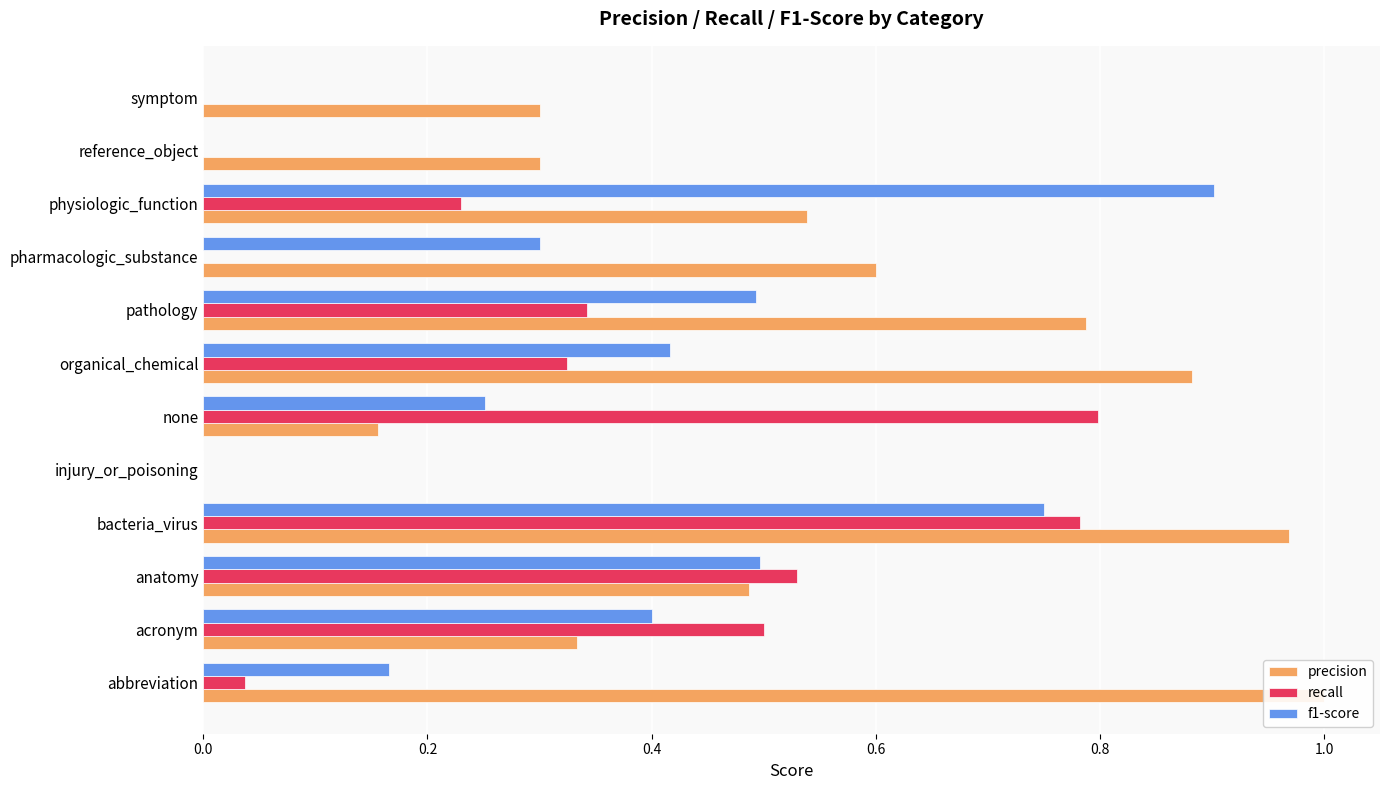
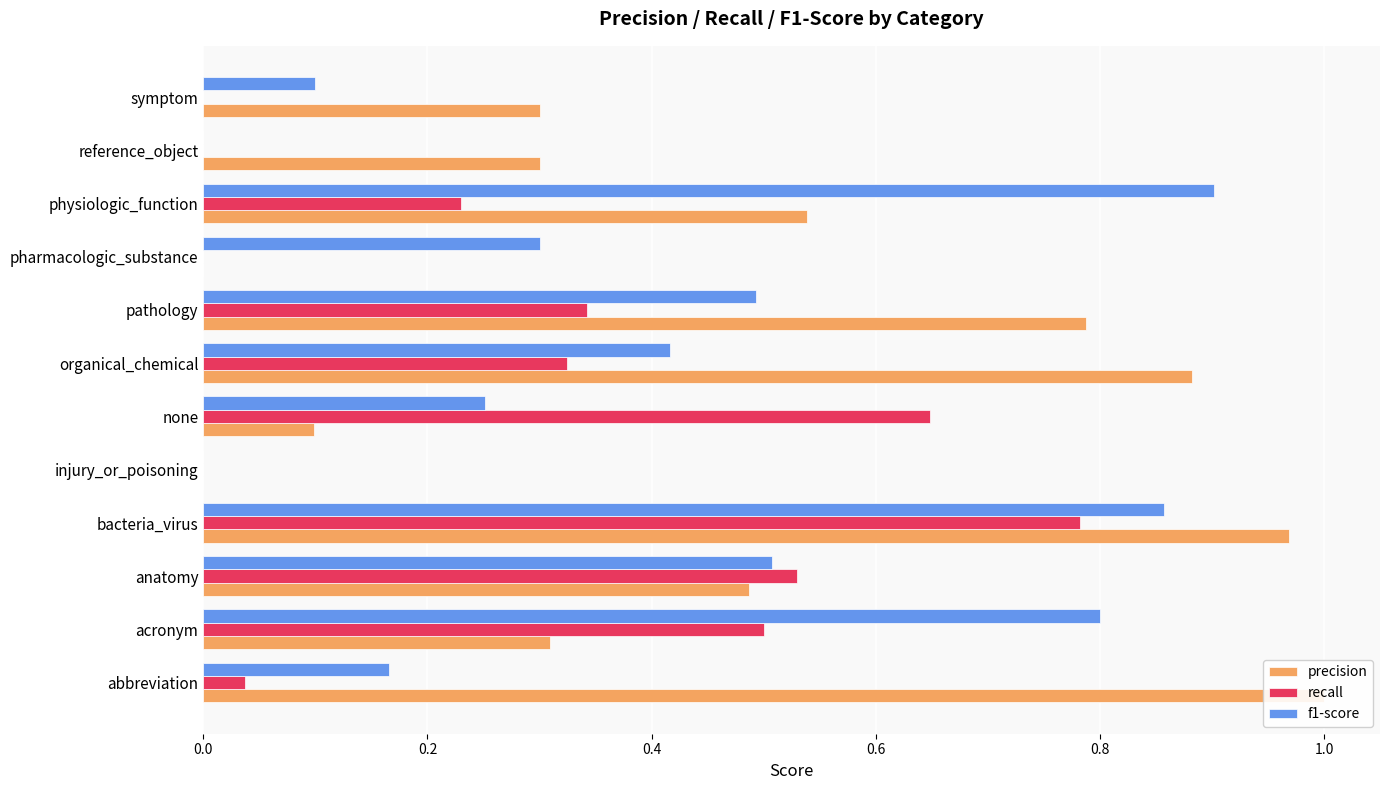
f1-score, symptom: 0.0 -> 0.1
precision, pharmacologic_substance: 0.6 -> 0.0
recall, none: 0.798 -> 0.648
precision, none: 0.156 -> 0.099
f1-score, bacteria_virus: 0.751 -> 0.857
f1-score, anatomy: 0.497 -> 0.507
f1-score, acronym: 0.4 -> 0.8
precision, acronym: 0.333 -> 0.309
